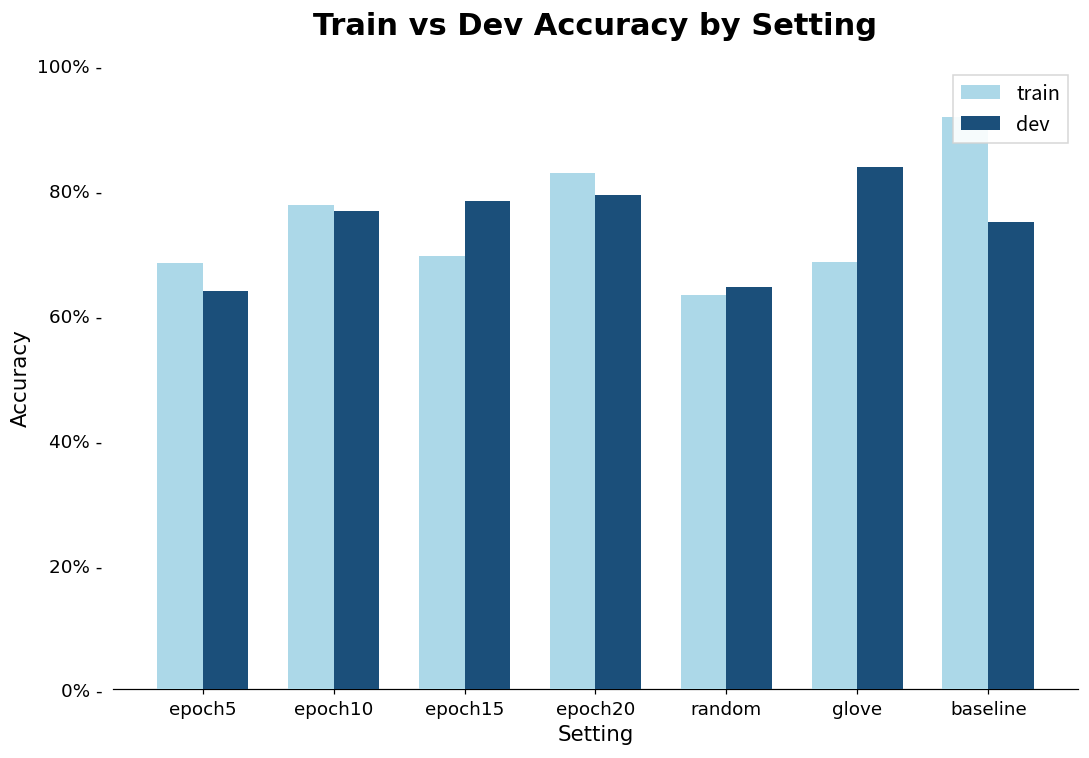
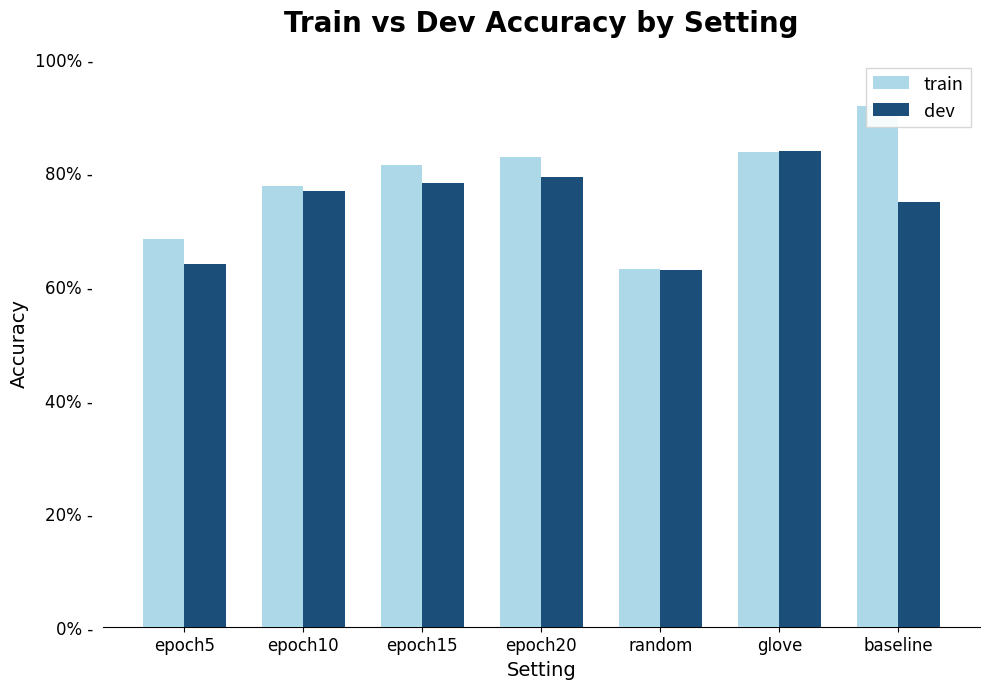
train, epoch15: 69% - -> 81% -
dev, random: 64% - -> 63% -
train, glove: 68% - -> 84% -
